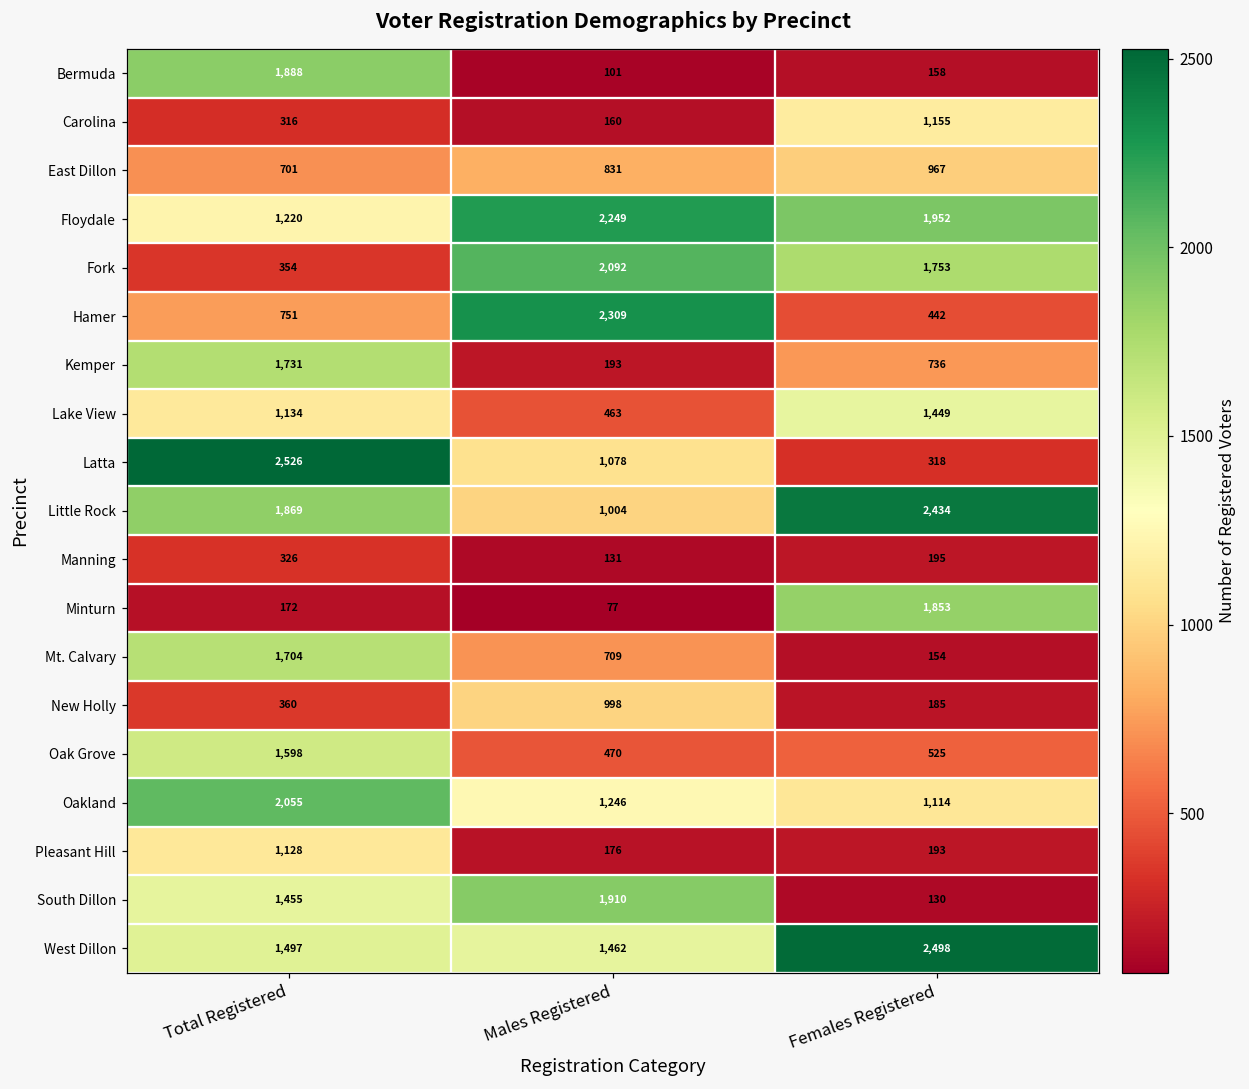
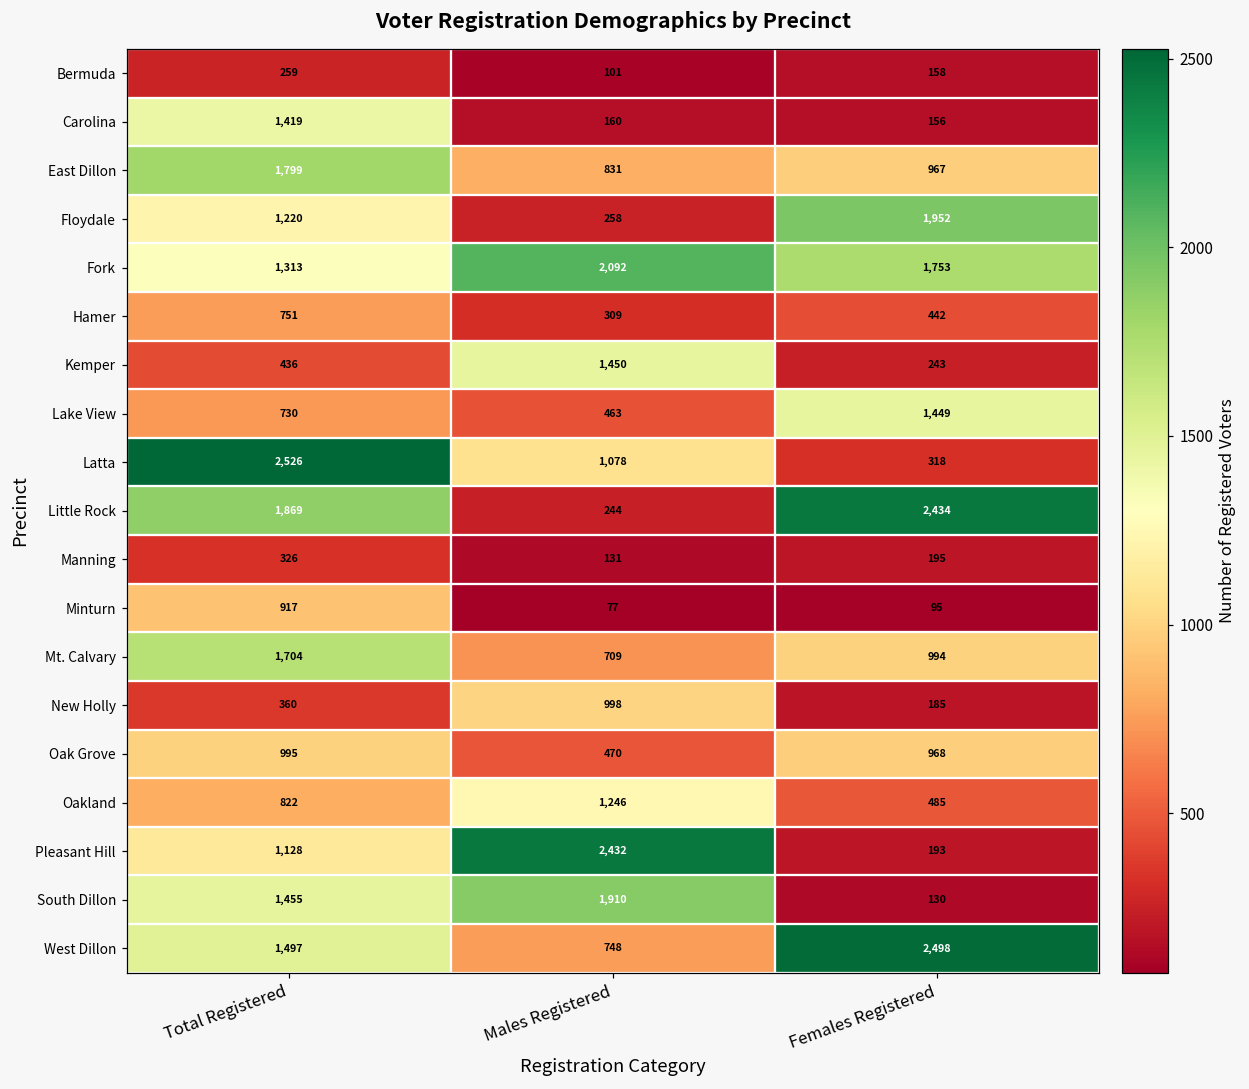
Bermuda, Total Registered: 1,888 -> 259
Carolina, Total Registered: 316 -> 1,419
Carolina, Females Registered: 1,155 -> 156
East Dillon, Total Registered: 701 -> 1,799
Floydale, Males Registered: 2,249 -> 258
Fork, Total Registered: 354 -> 1,313
Hamer, Males Registered: 2,309 -> 309
Kemper, Total Registered: 1,731 -> 436
Kemper, Males Registered: 193 -> 1,450
Kemper, Females Registered: 736 -> 243
Lake View, Total Registered: 1,134 -> 730
Little Rock, Males Registered: 1,004 -> 244
Minturn, Total Registered: 172 -> 917
Minturn, Females Registered: 1,853 -> 95
Mt. Calvary, Females Registered: 154 -> 994
Oak Grove, Total Registered: 1,598 -> 995
Oak Grove, Females Registered: 525 -> 968
Oakland, Total Registered: 2,055 -> 822
Oakland, Females Registered: 1,114 -> 485
Pleasant Hill, Males Registered: 176 -> 2,432
West Dillon, Males Registered: 1,462 -> 748
